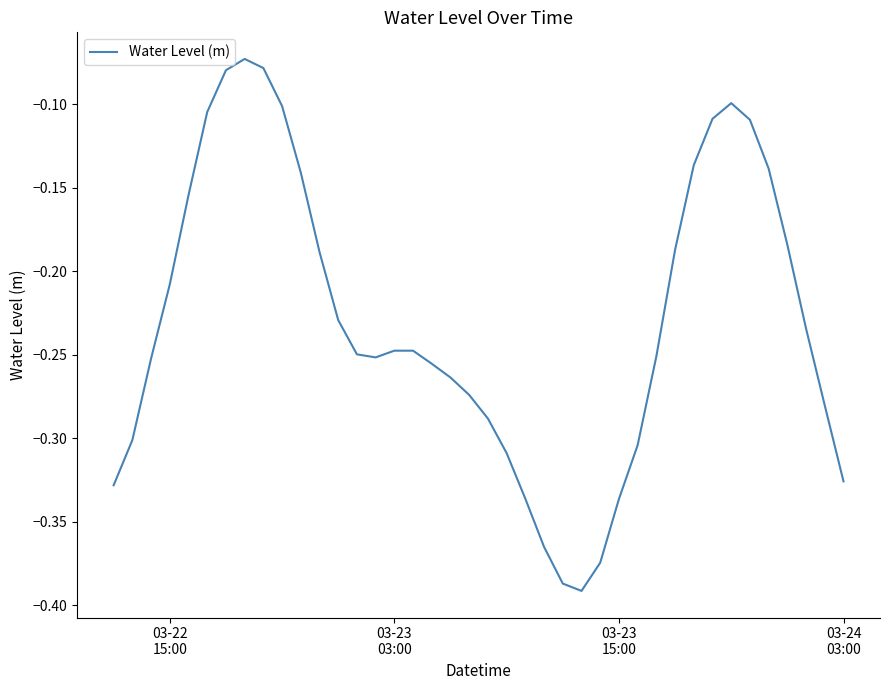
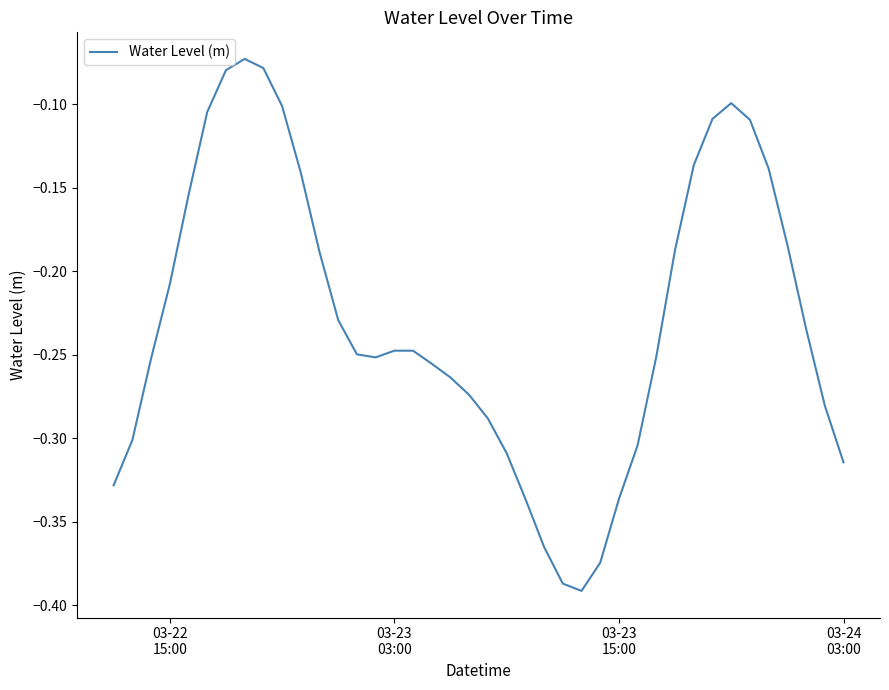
03-24 03:00: -0.326 -> -0.315
